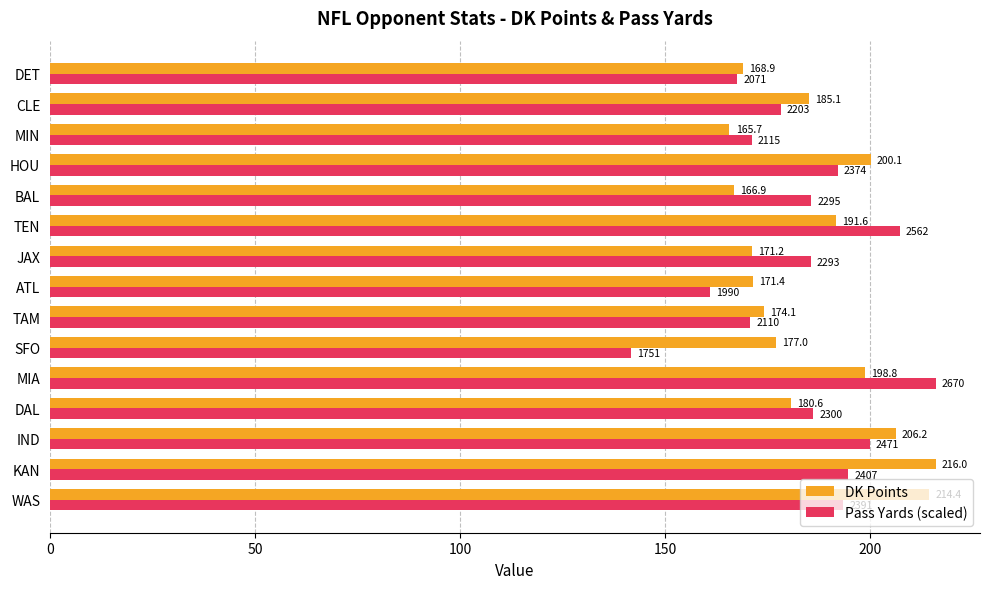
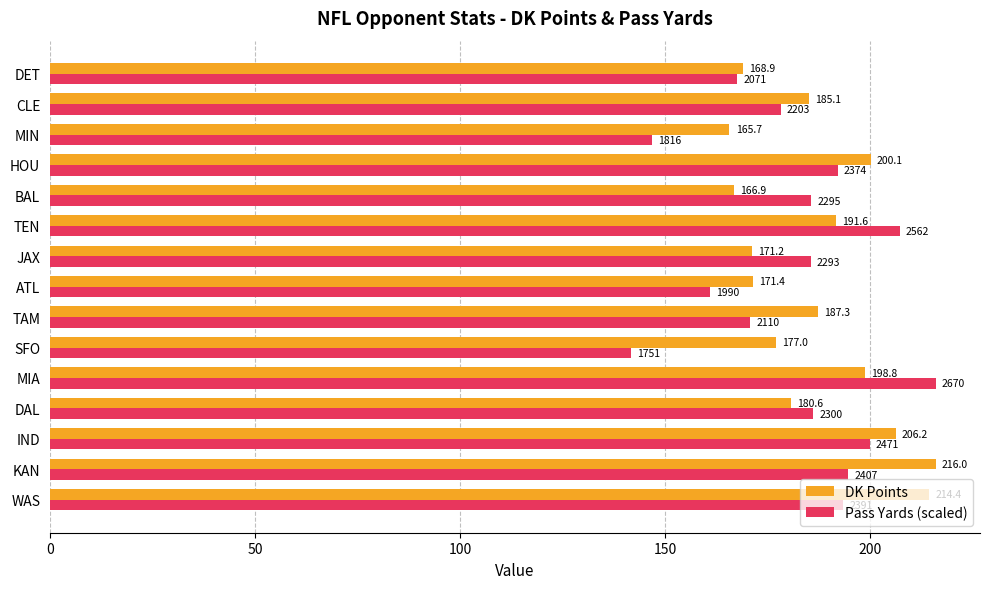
Pass Yards (scaled), MIN: 2115 -> 1816
DK Points, TAM: 174.1 -> 187.3
